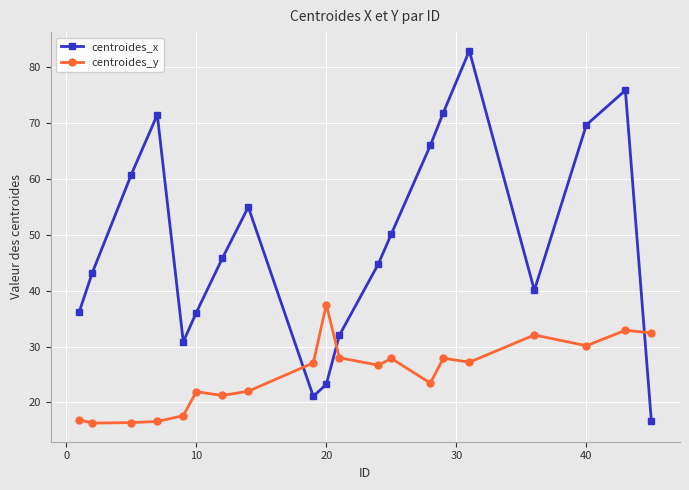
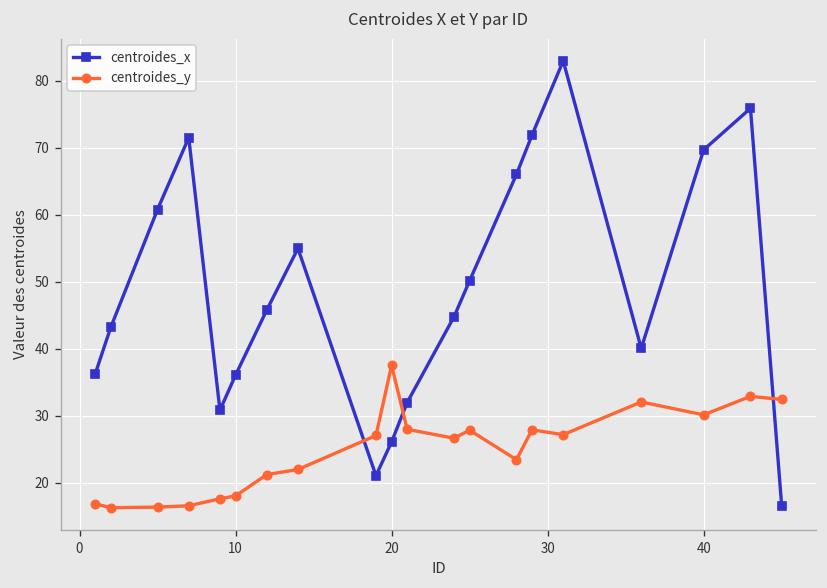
centroides_y, 10: 22 -> 18
centroides_x, 20: 23 -> 26
